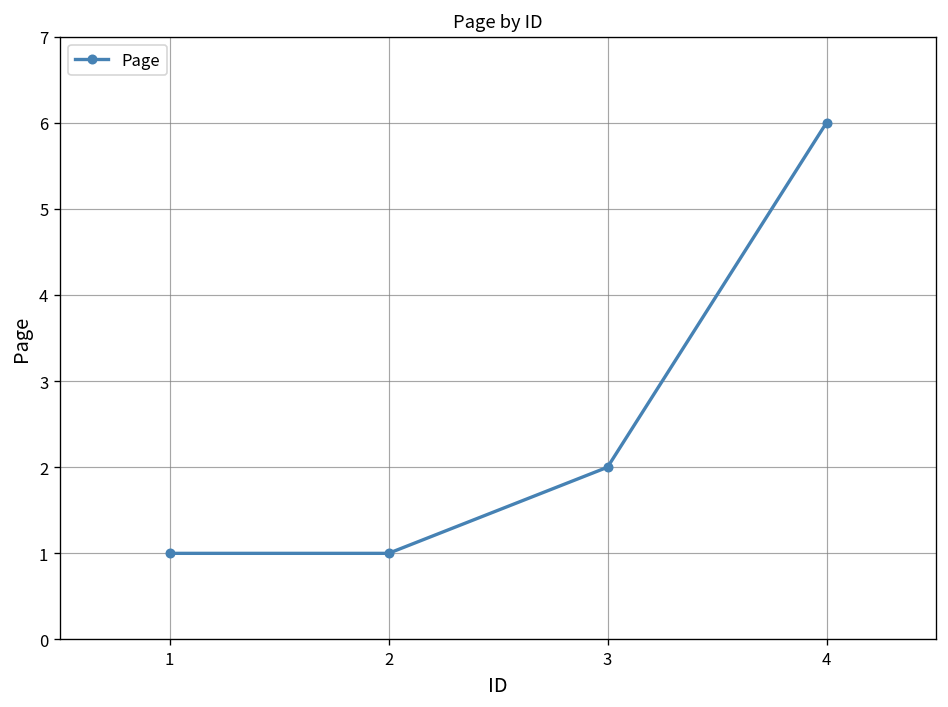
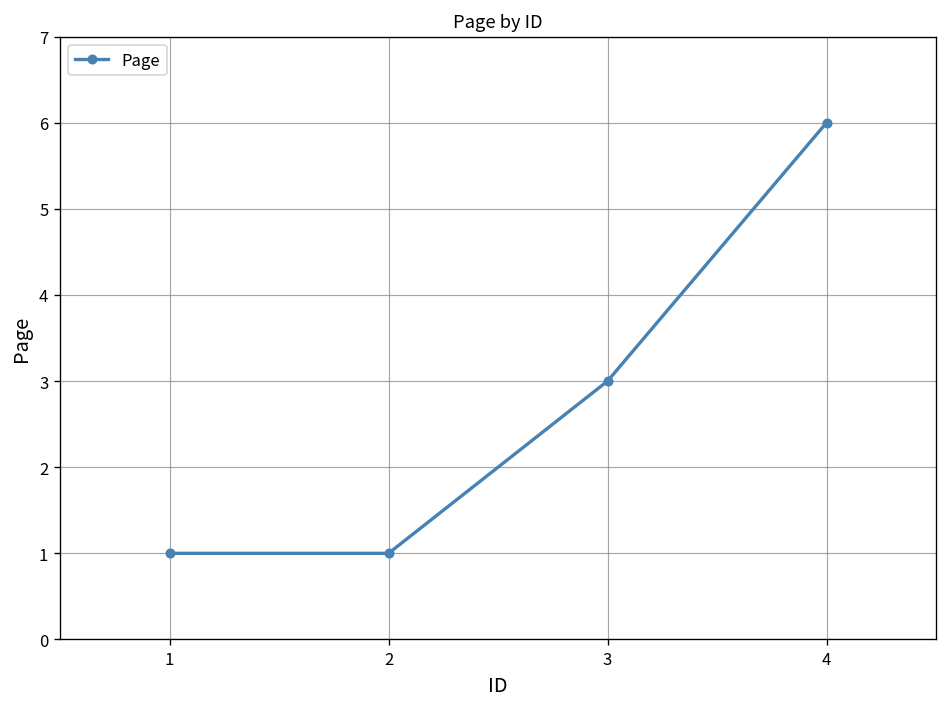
3: 2 -> 3
